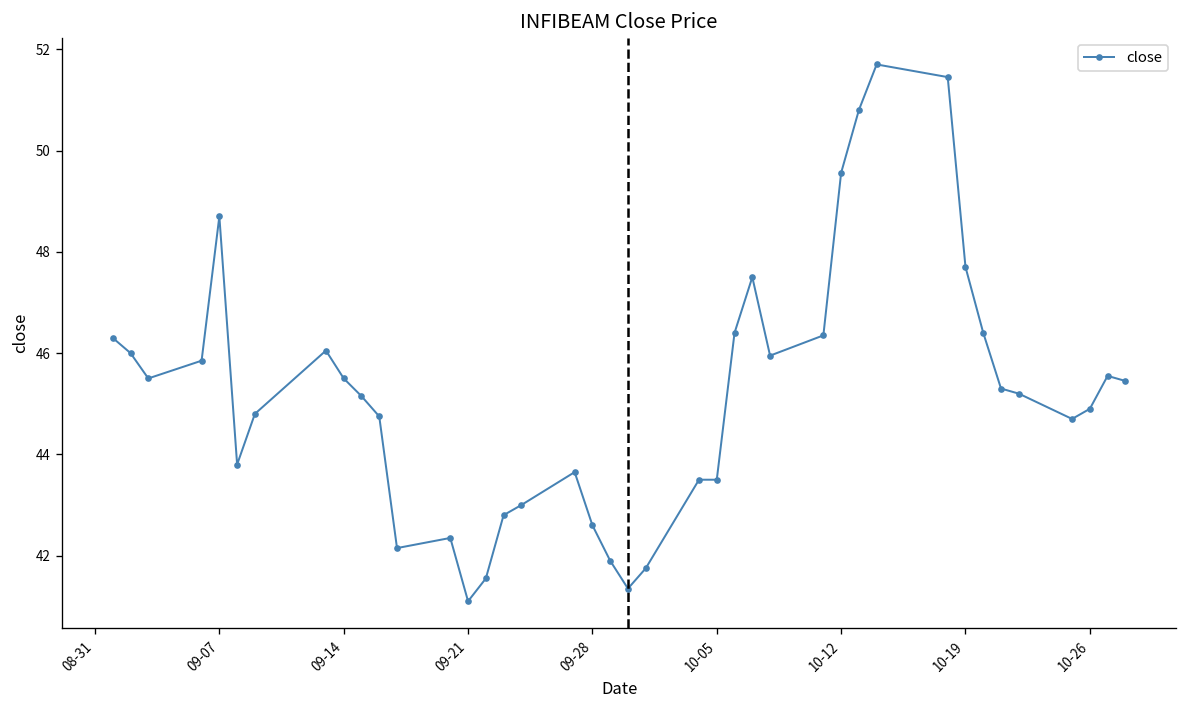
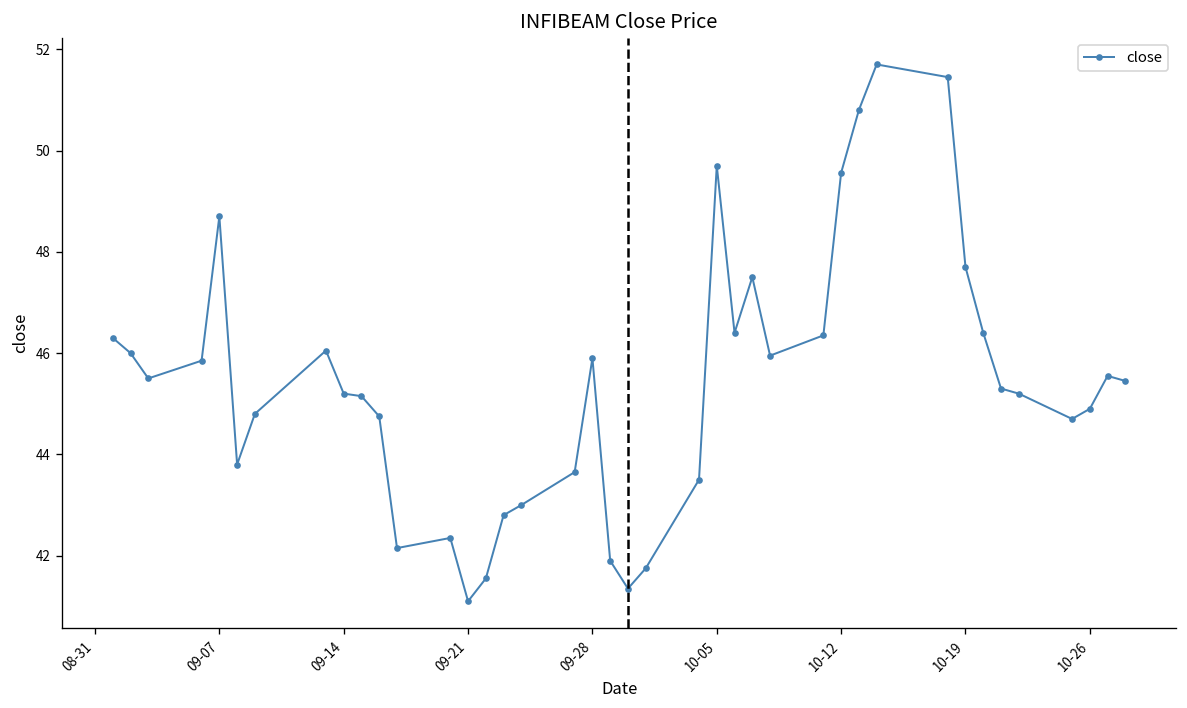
09-14: 45.5 -> 45.2
09-28: 42.6 -> 45.9
10-05: 43.5 -> 49.7
